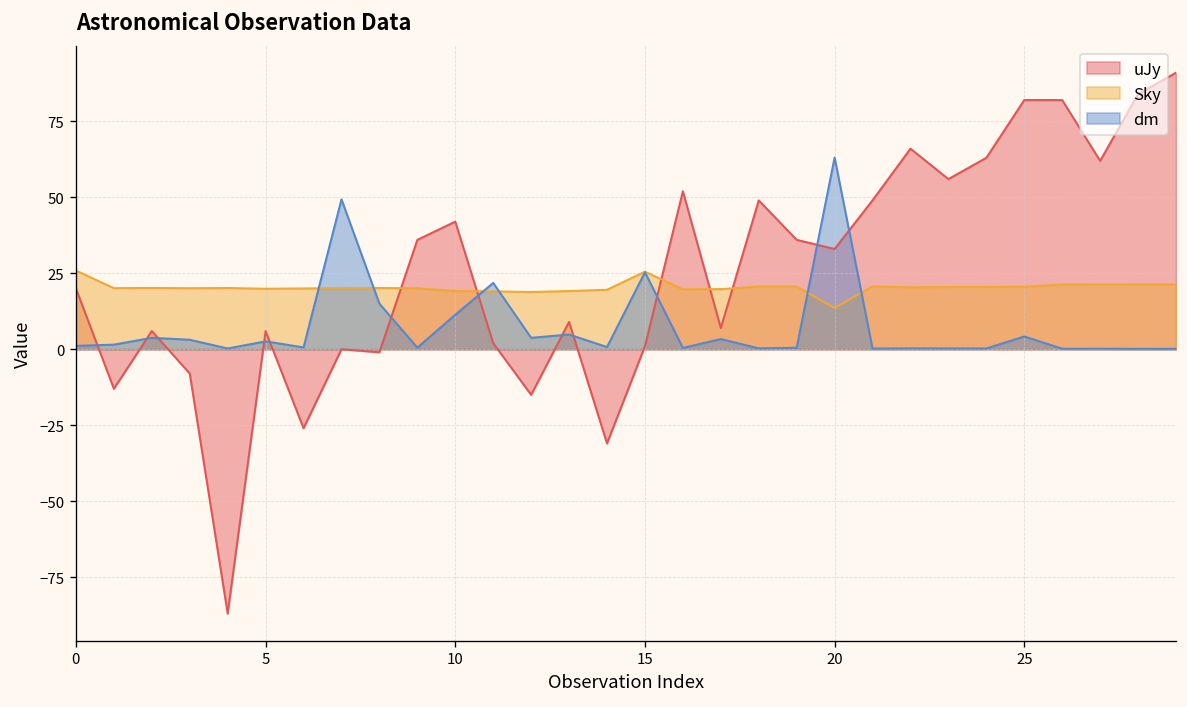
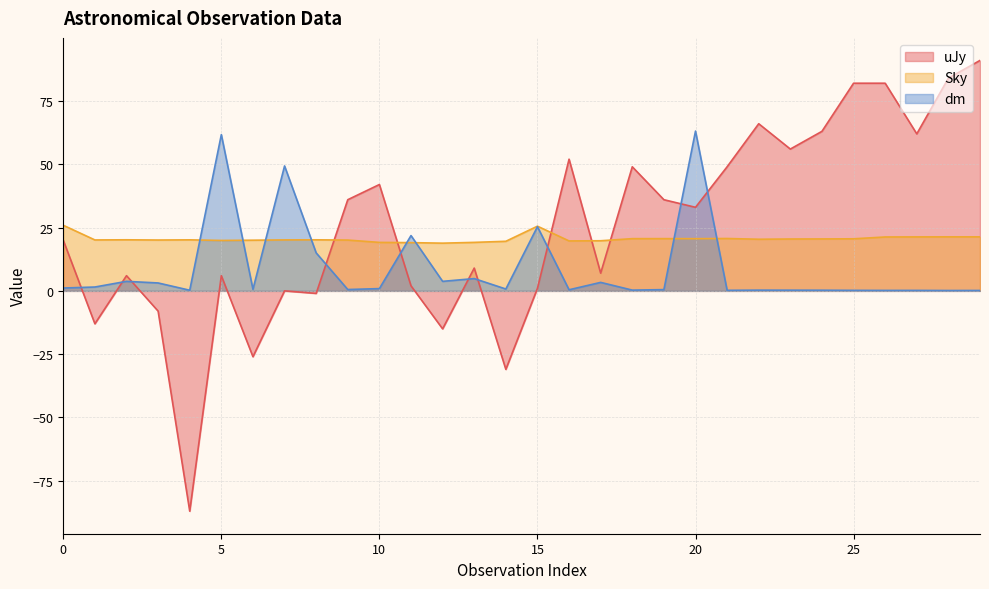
dm, 5: 3 -> 62
dm, 10: 11 -> 1
Sky, 20: 14 -> 21
dm, 25: 4 -> 0
